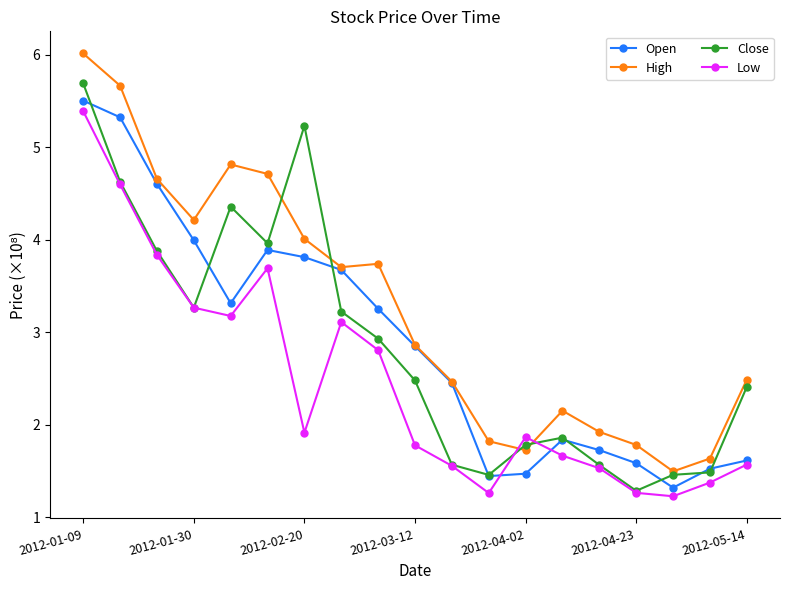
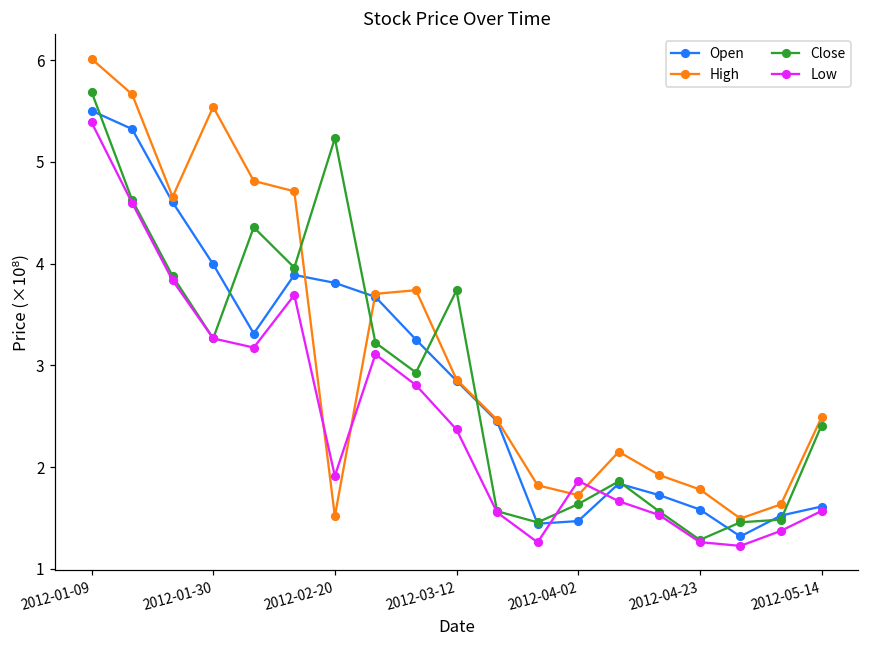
High, 2012-01-30: 4.2 -> 5.5
High, 2012-02-20: 4.0 -> 1.5
Close, 2012-03-12: 2.5 -> 3.7
Low, 2012-03-12: 1.8 -> 2.4
Close, 2012-04-02: 1.8 -> 1.6
